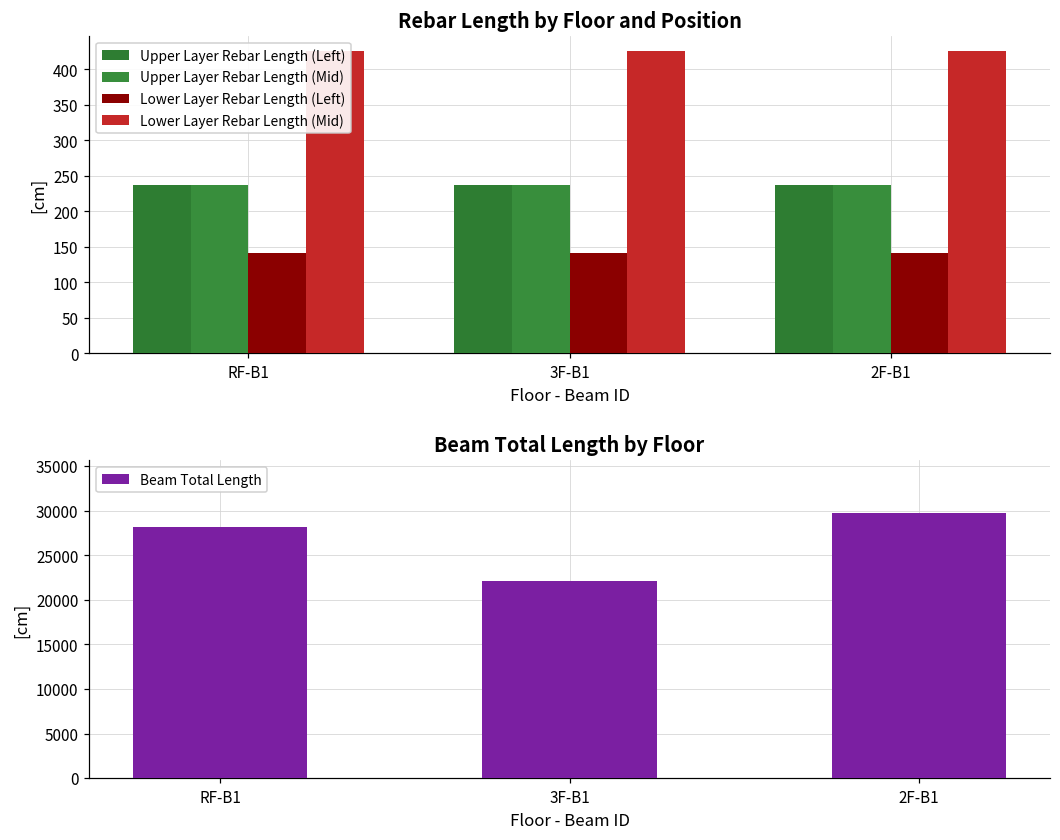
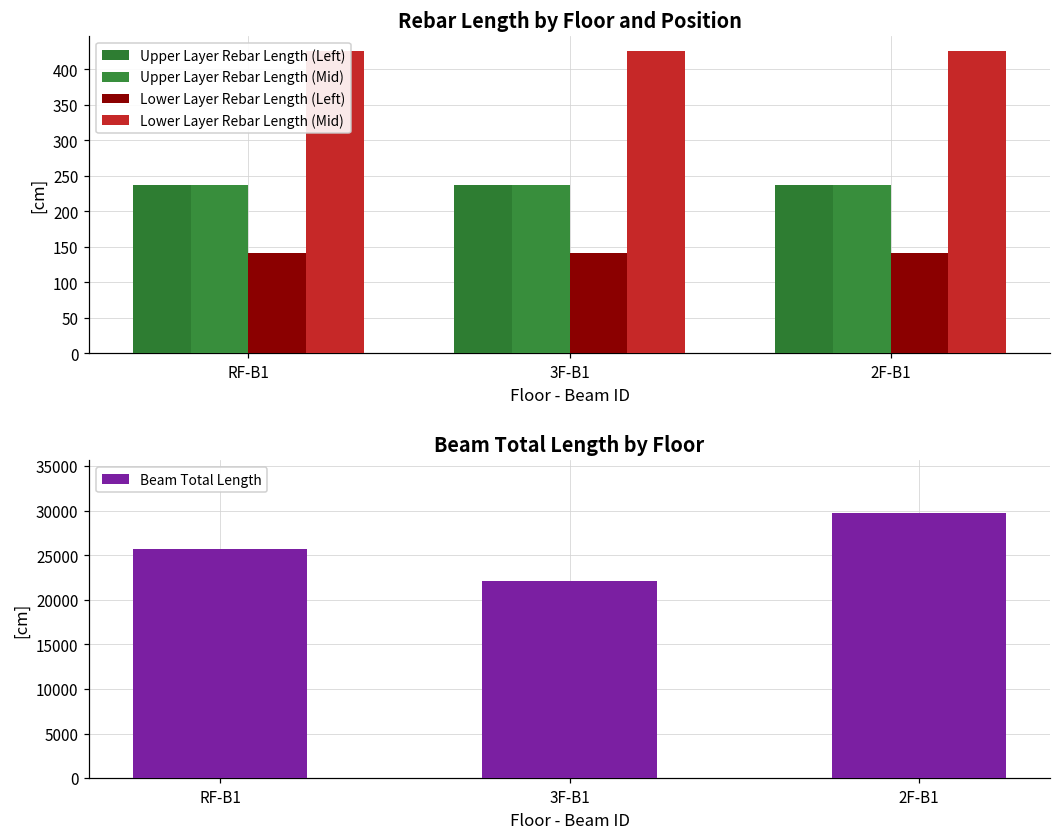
Beam Total Length by Floor, RF-B1: 28000 -> 26000
